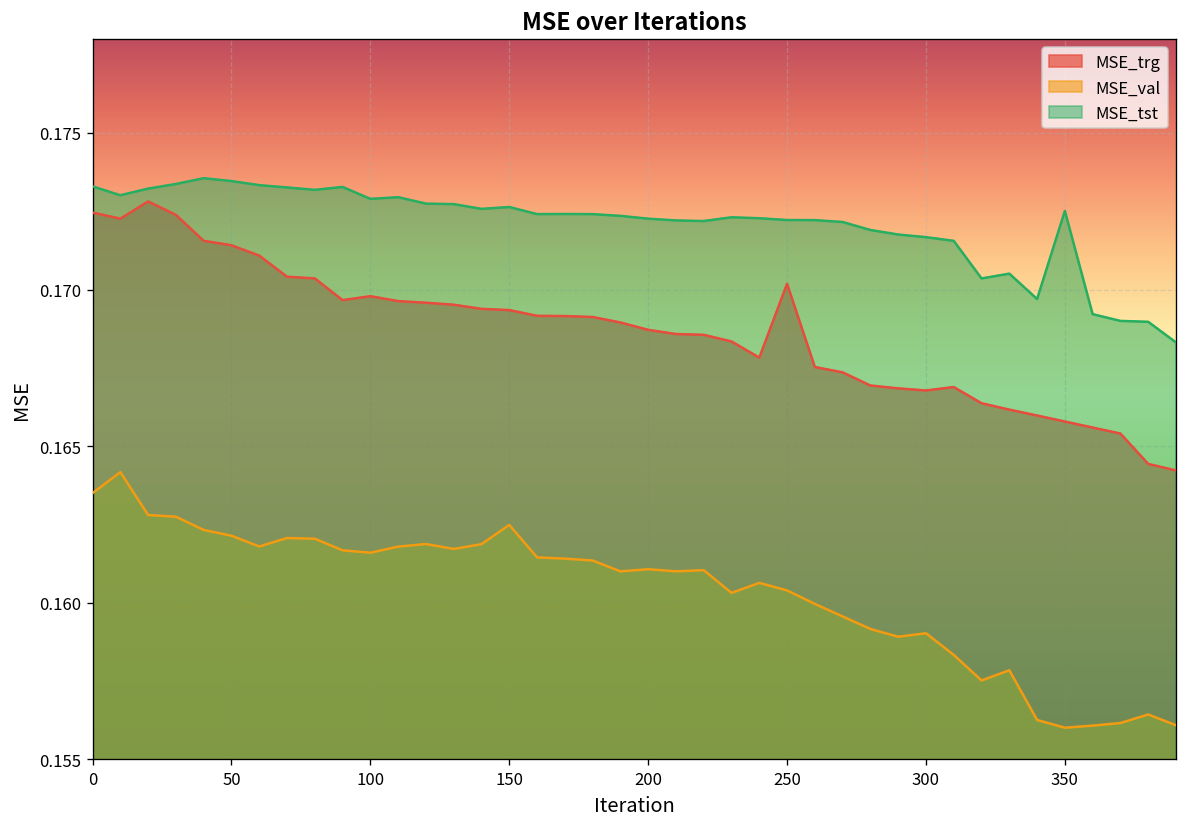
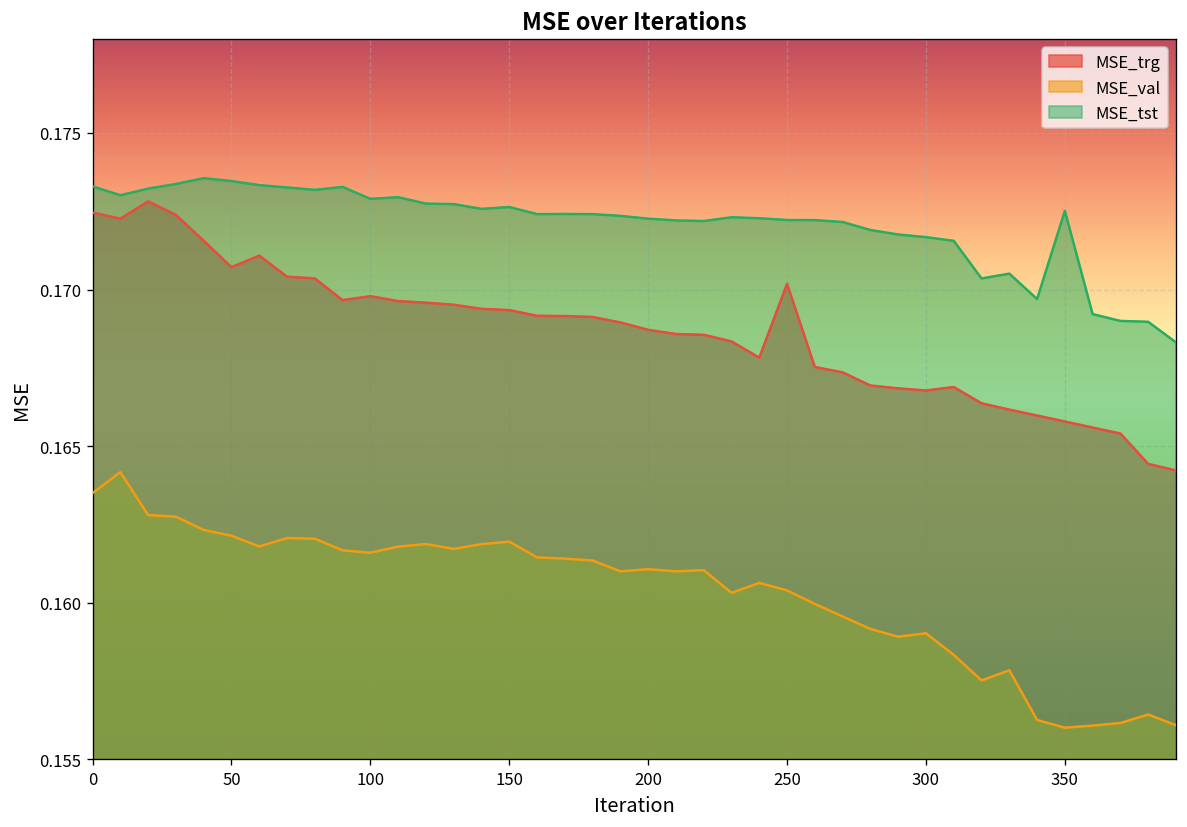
MSE_trg, 50: 0.1714 -> 0.1707
MSE_val, 150: 0.1625 -> 0.1620
